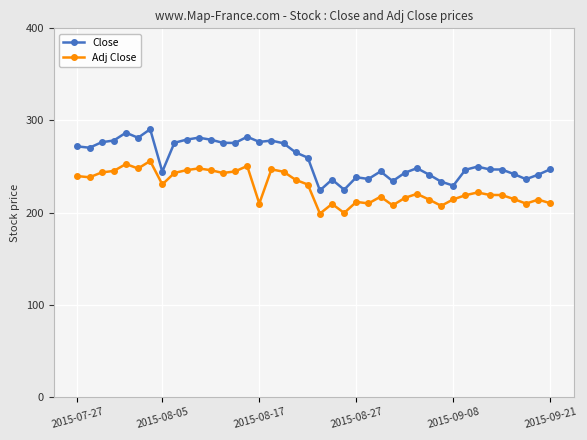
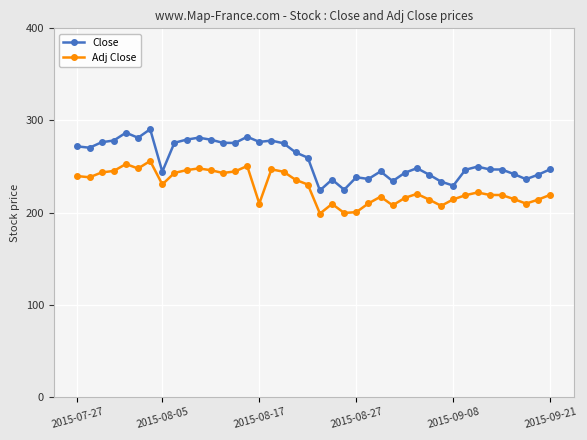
Adj Close, 2015-08-27: 210 -> 200
Adj Close, 2015-09-21: 210 -> 220
